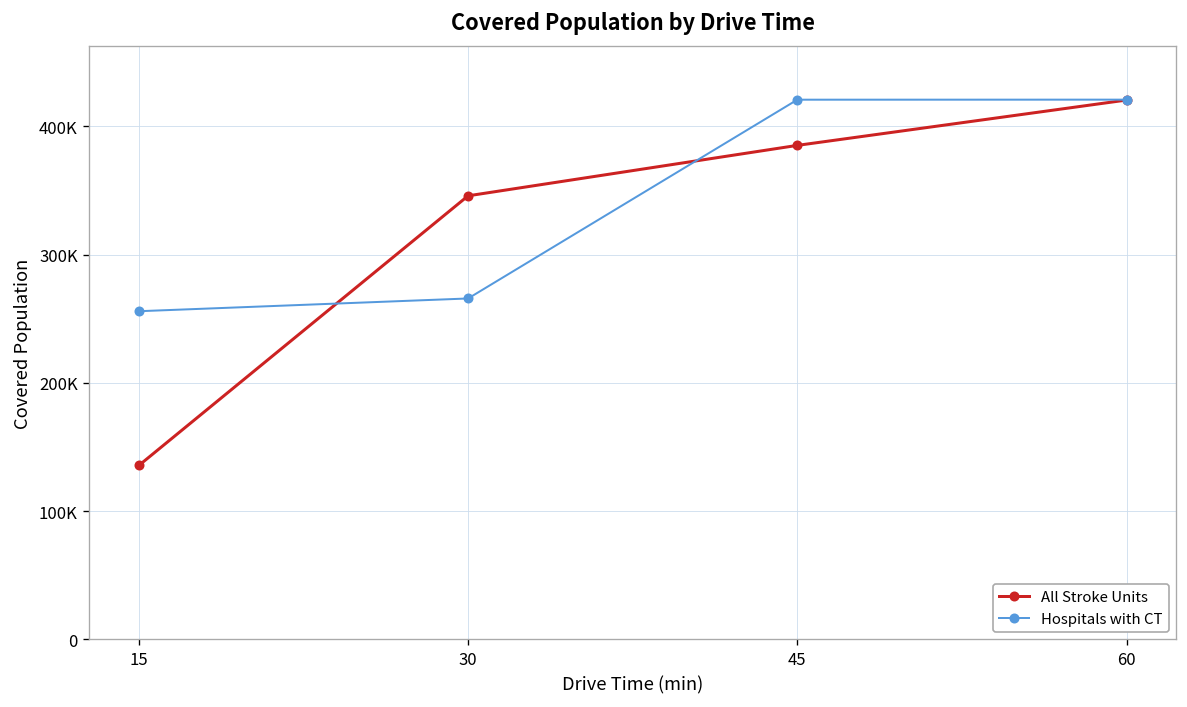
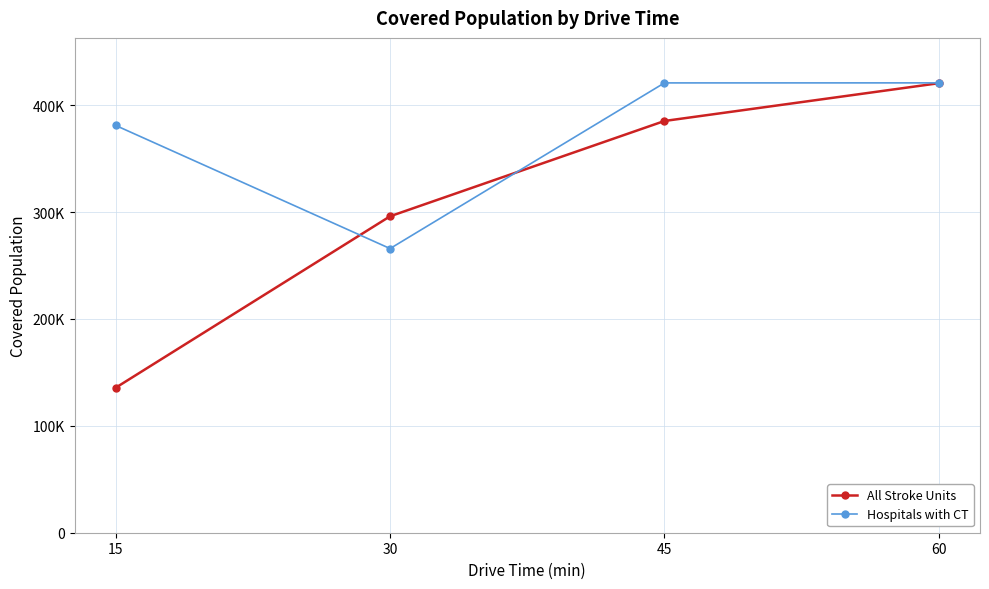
Hospitals with CT, 15: 256000 -> 381000
All Stroke Units, 30: 346000 -> 296000
